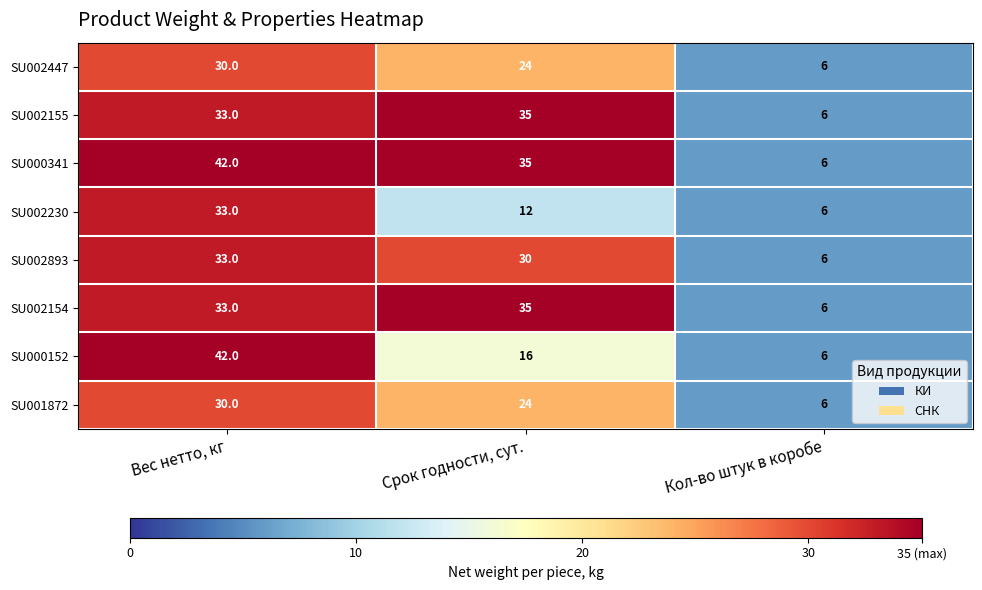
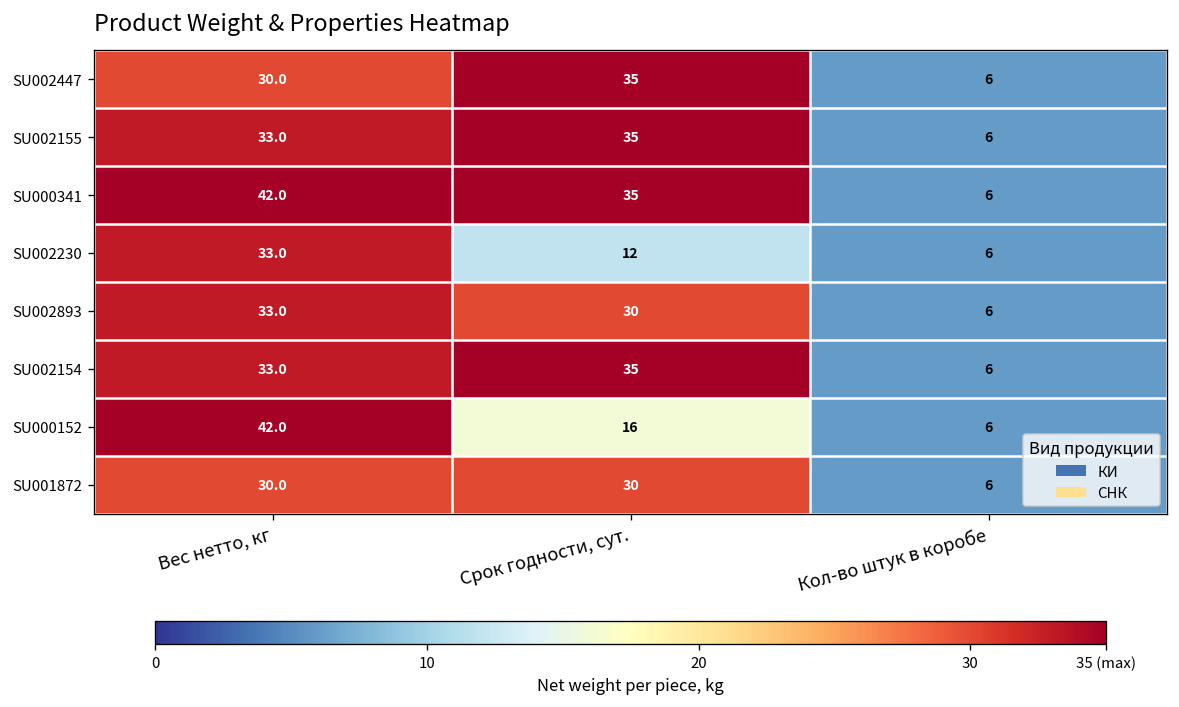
SU002447, Срок годности, сут.: 24 -> 35
SU001872, Срок годности, сут.: 24 -> 30
